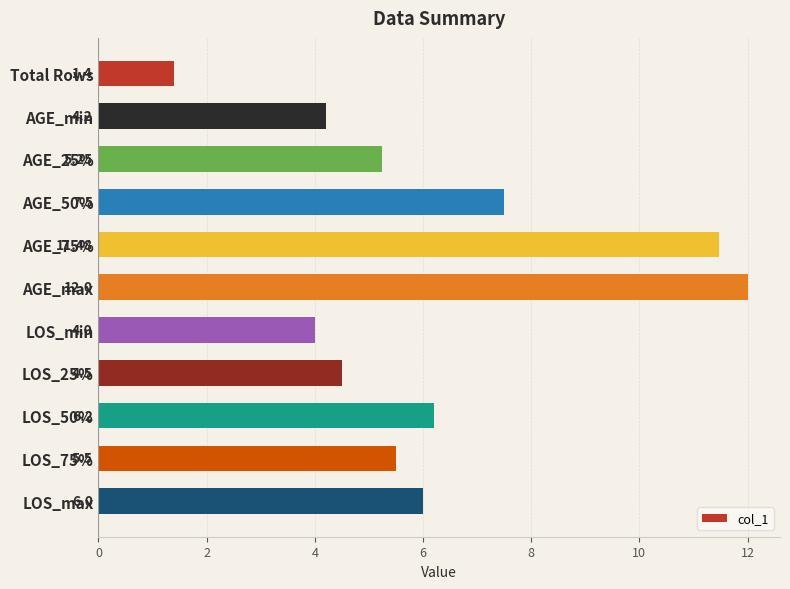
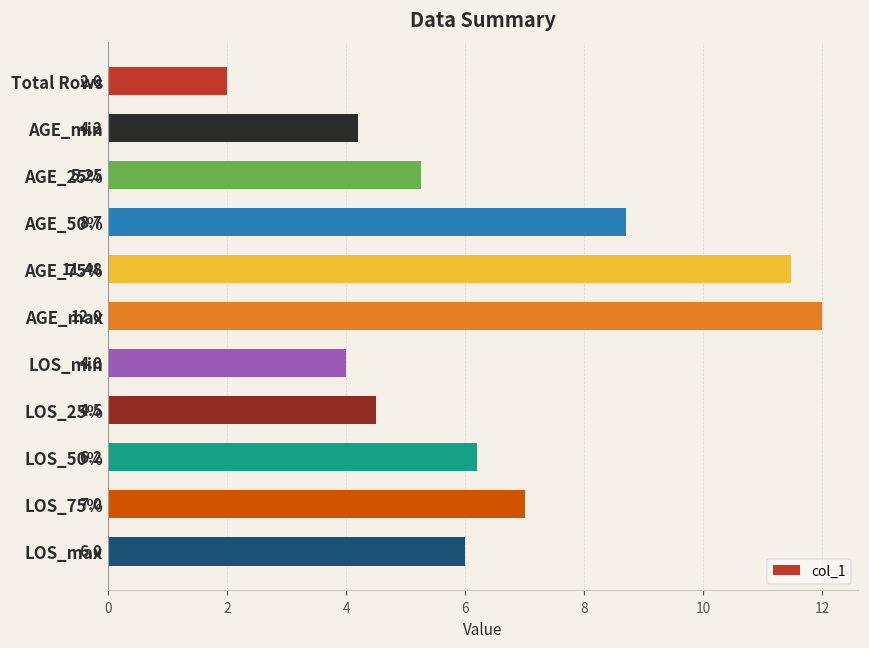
Total Rows: 1.4 -> 2.0
AGE_50%: 7.5 -> 8.7
LOS_75%: 5.5 -> 7.0
